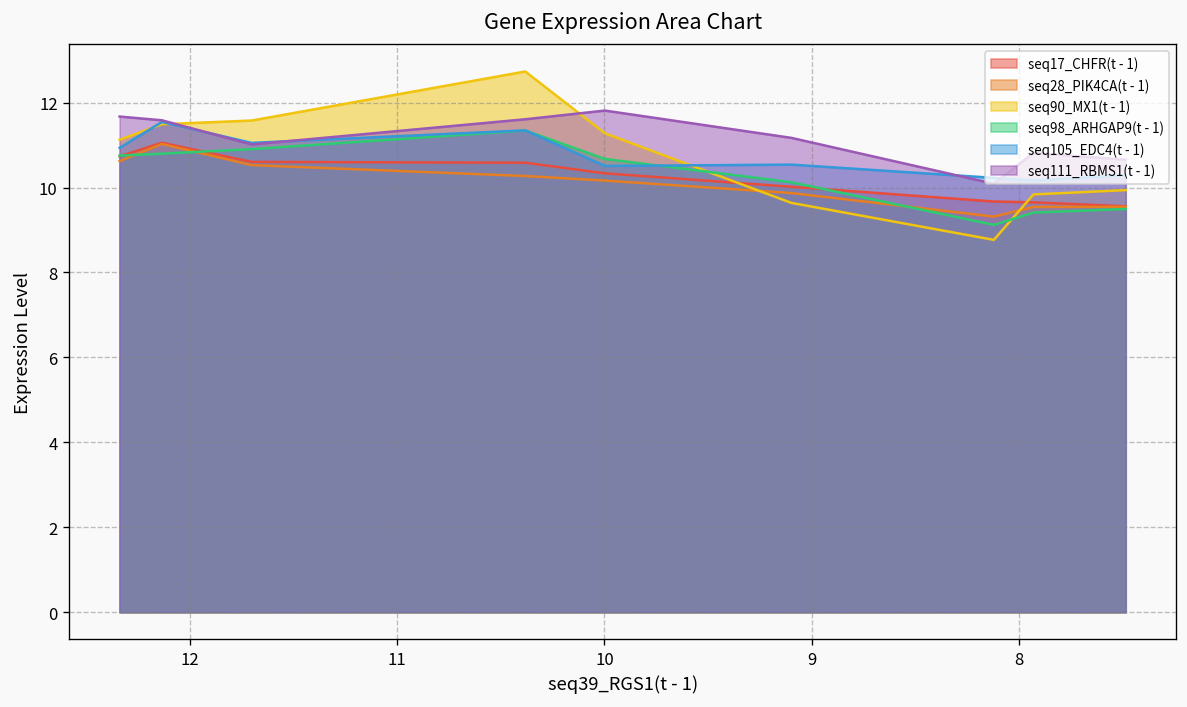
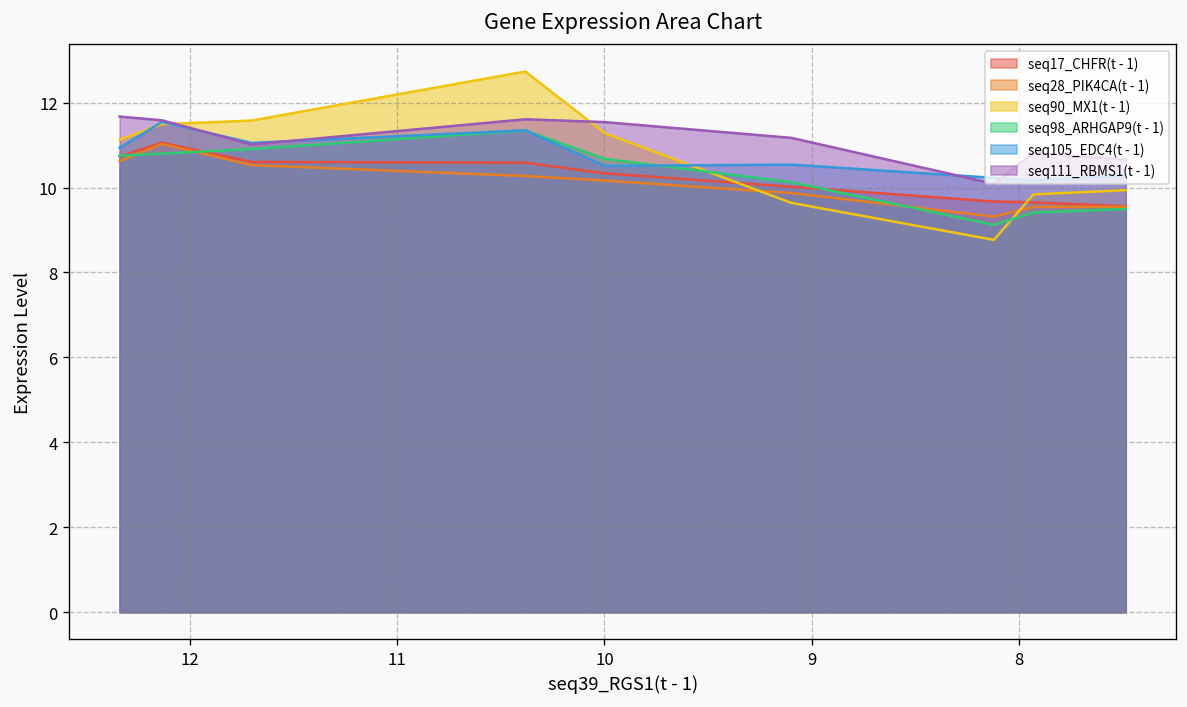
seq111_RBMS1(t - 1), 10: 11.8 -> 11.5
